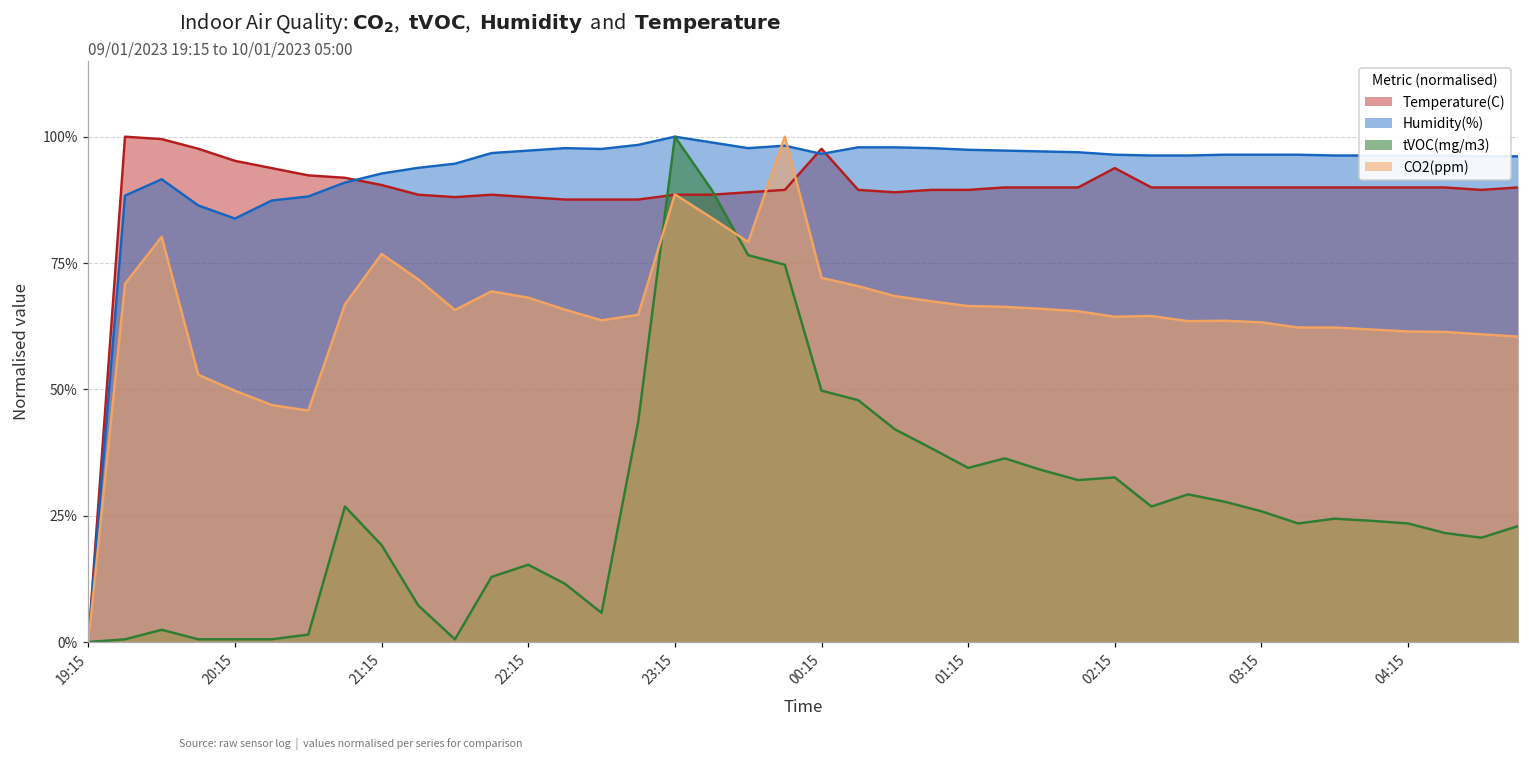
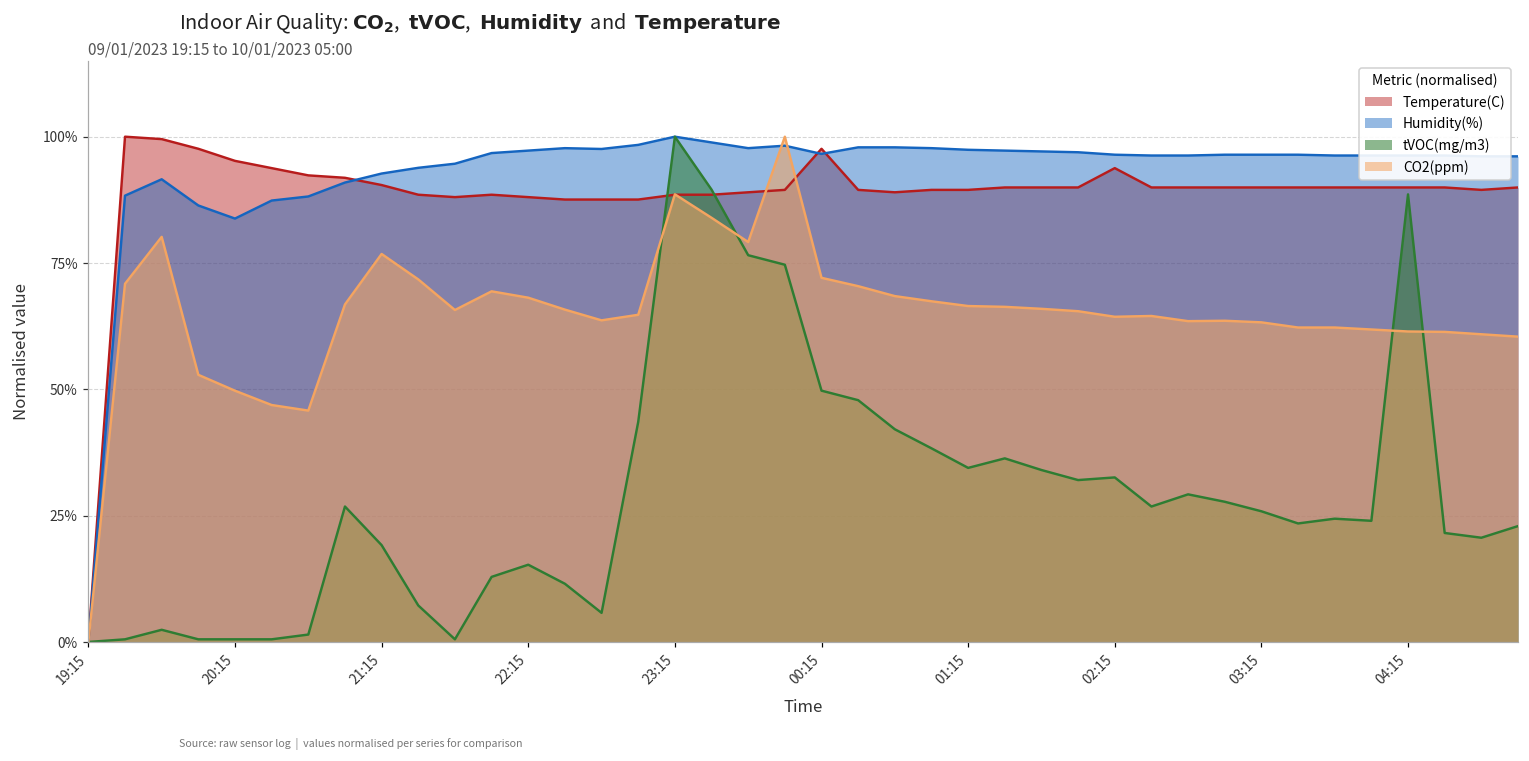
tVOC(mg/m3), 04:15: 23% -> 89%
